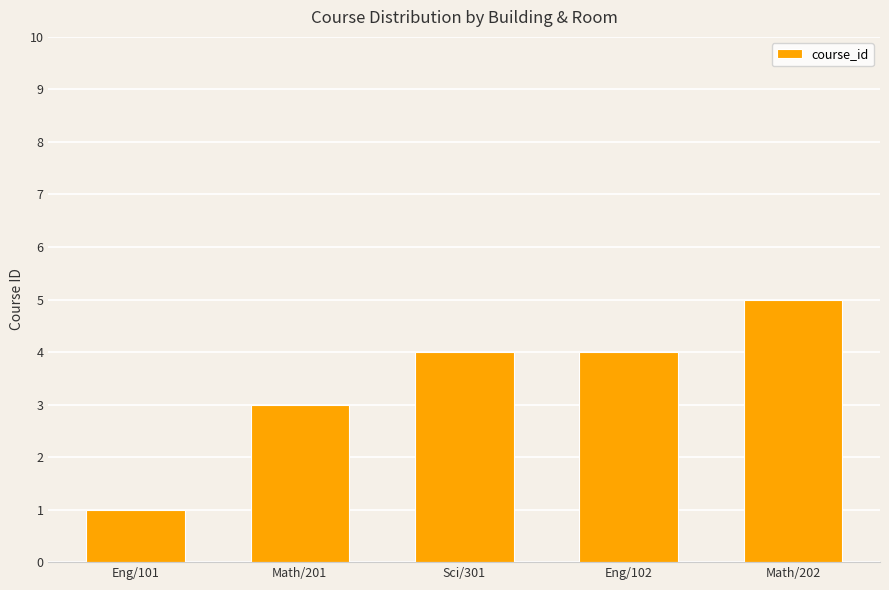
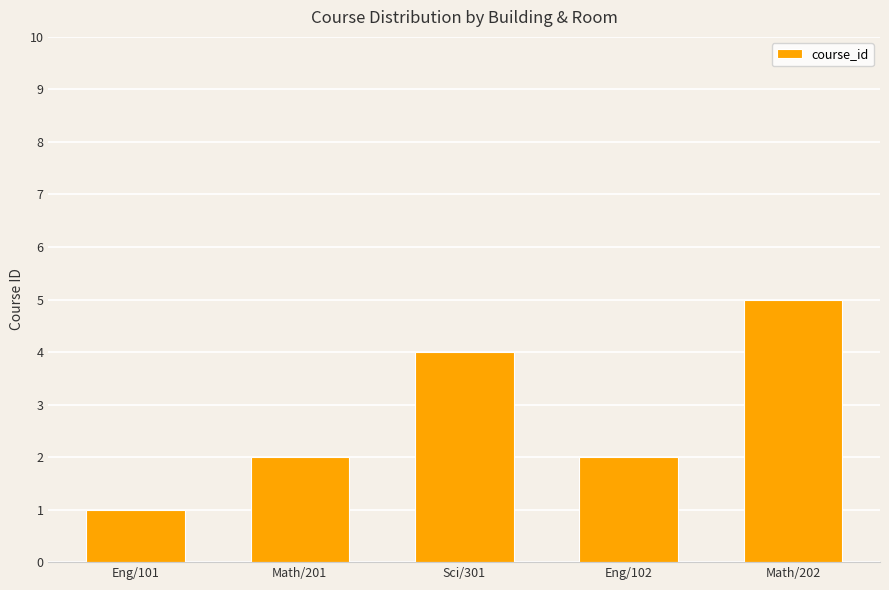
Math/201: 3 -> 2
Eng/102: 4 -> 2
